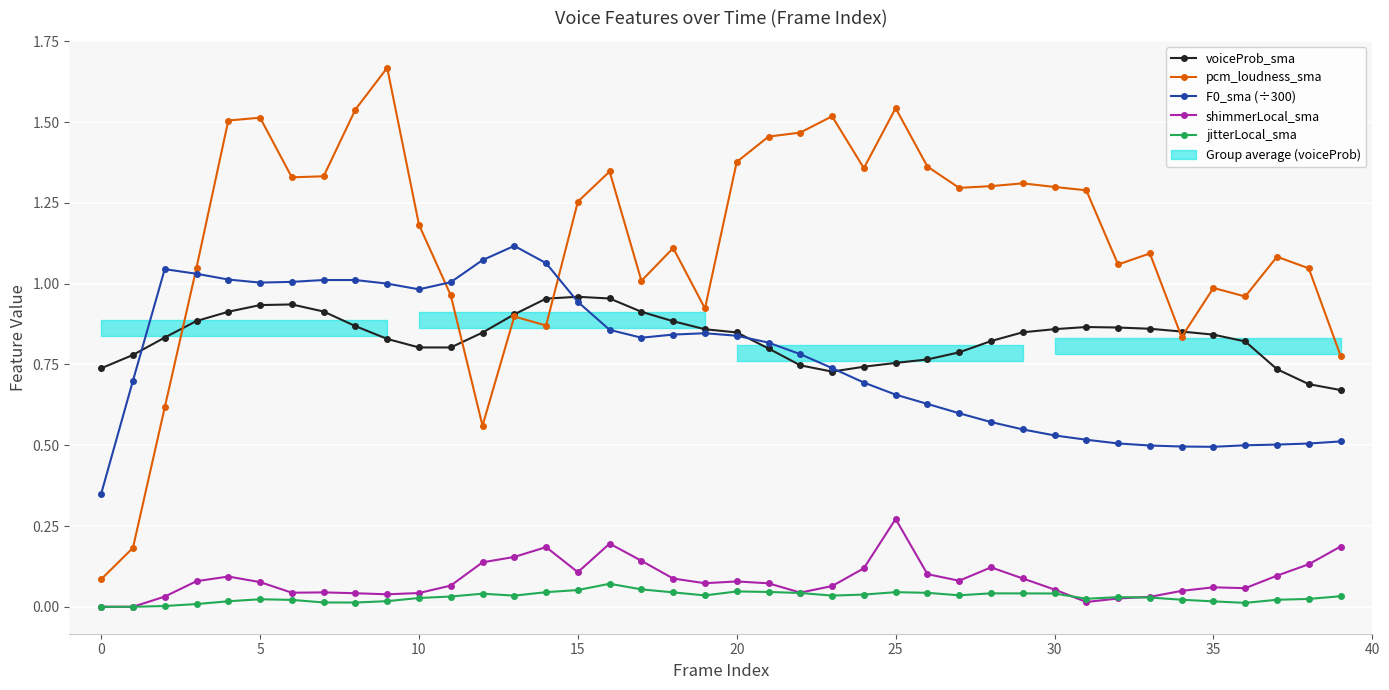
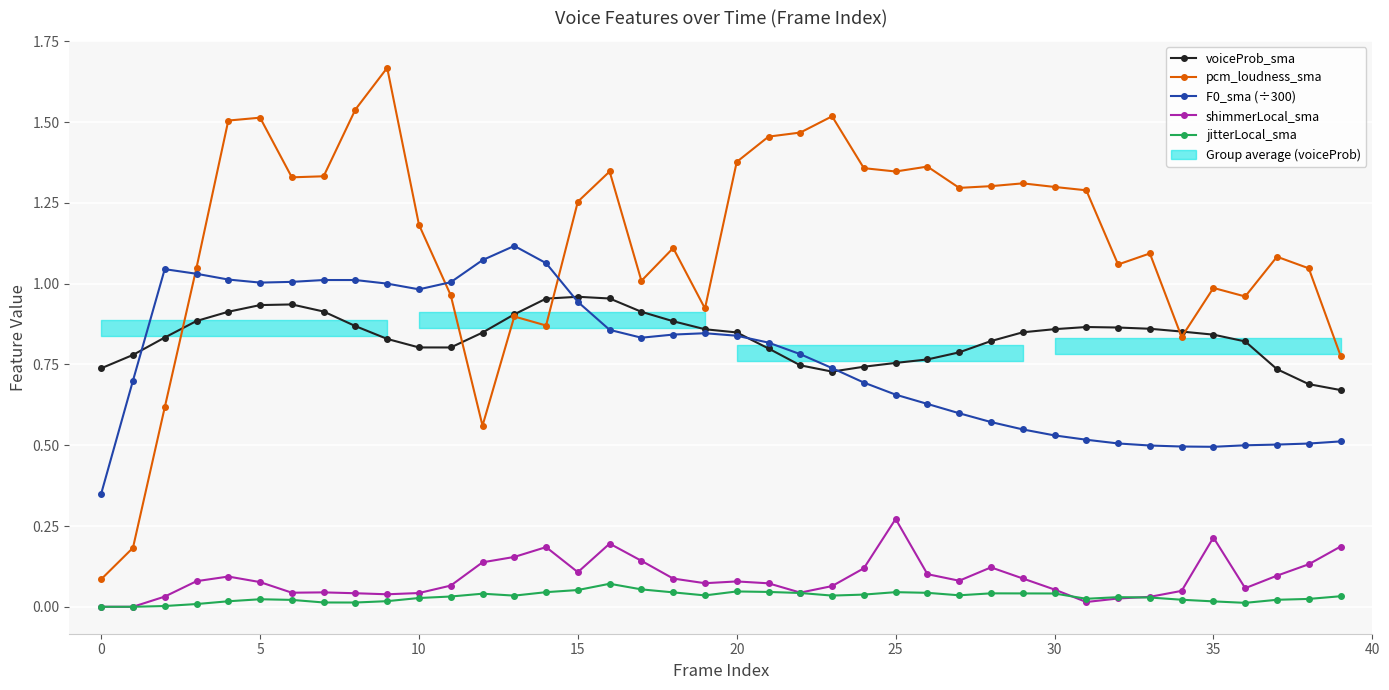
pcm_loudness_sma, 25: 1.54 -> 1.35
shimmerLocal_sma, 35: 0.06 -> 0.21
